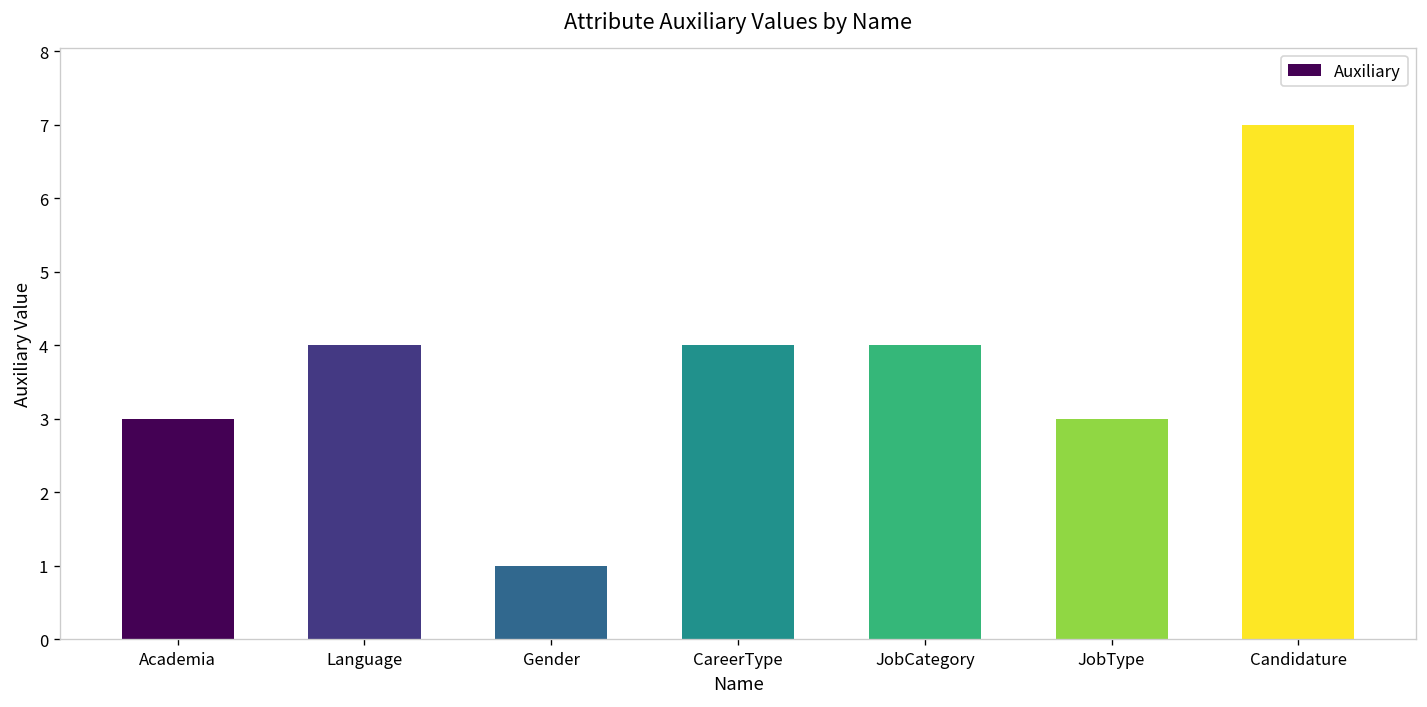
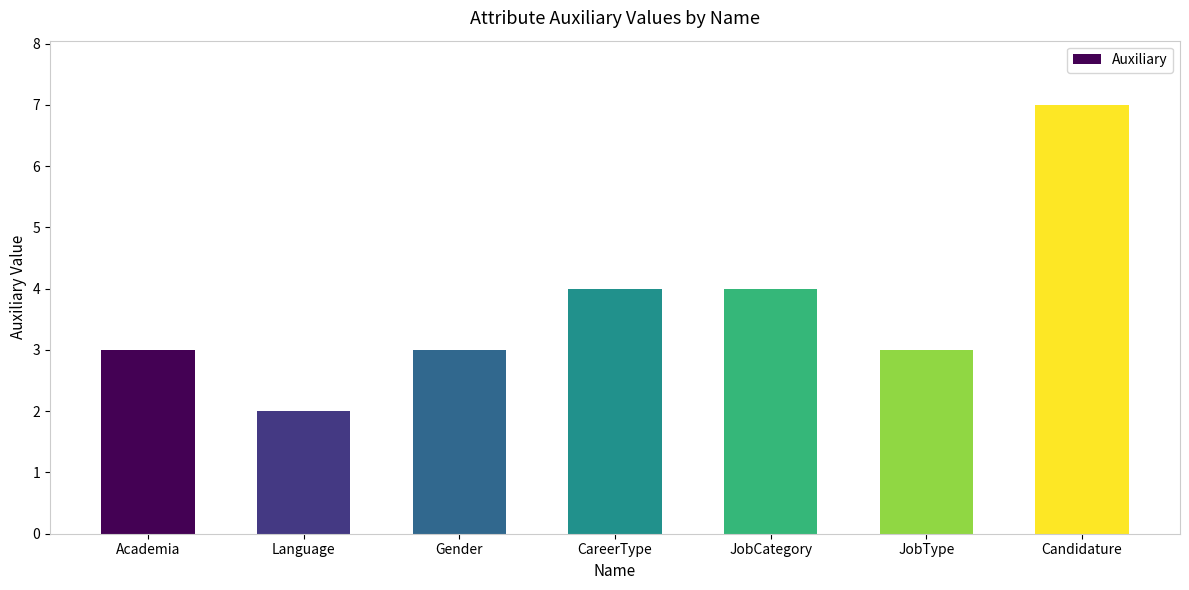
Language: 4 -> 2
Gender: 1 -> 3
